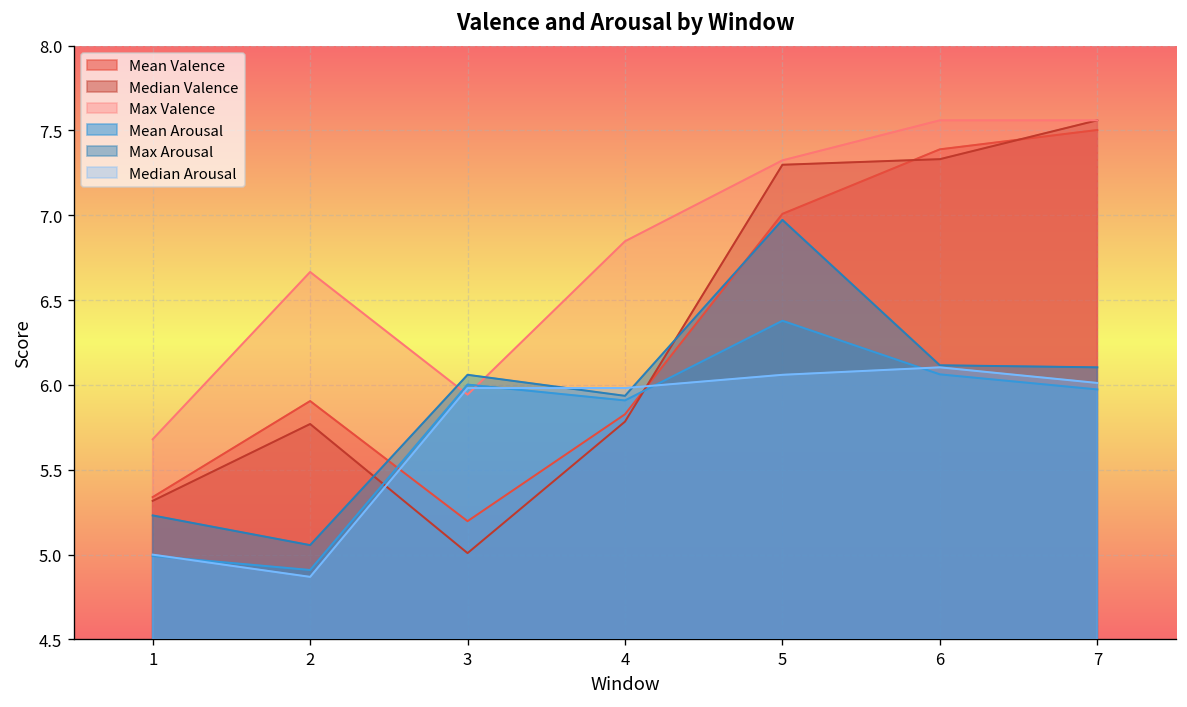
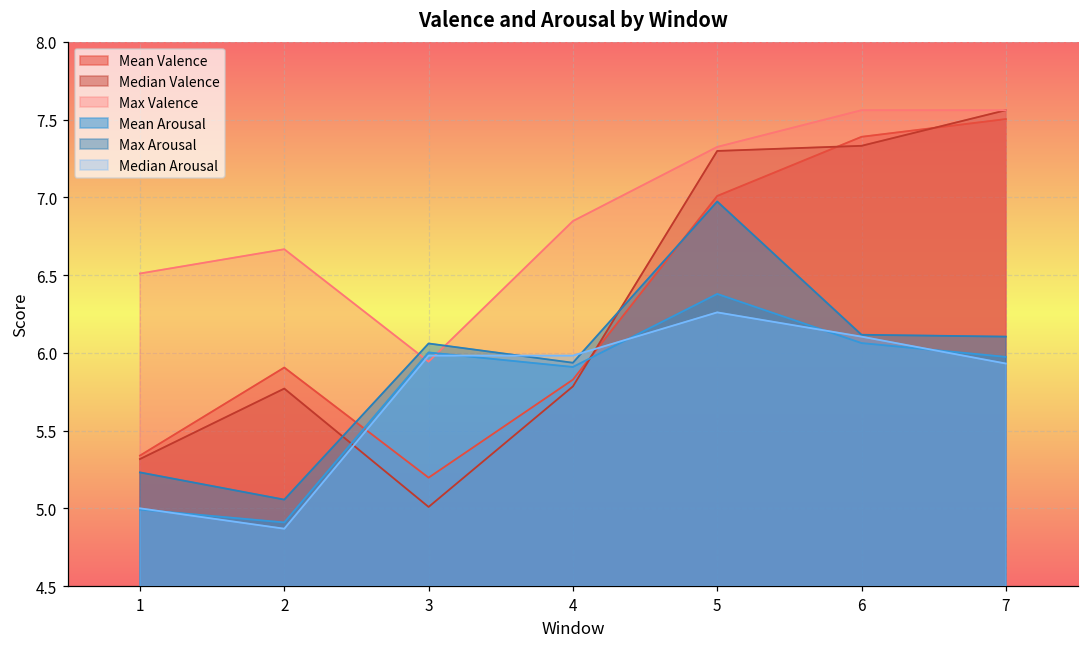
Max Valence, 1: 5.68 -> 6.51
Median Arousal, 5: 6.06 -> 6.26
Median Arousal, 7: 6.01 -> 5.93
